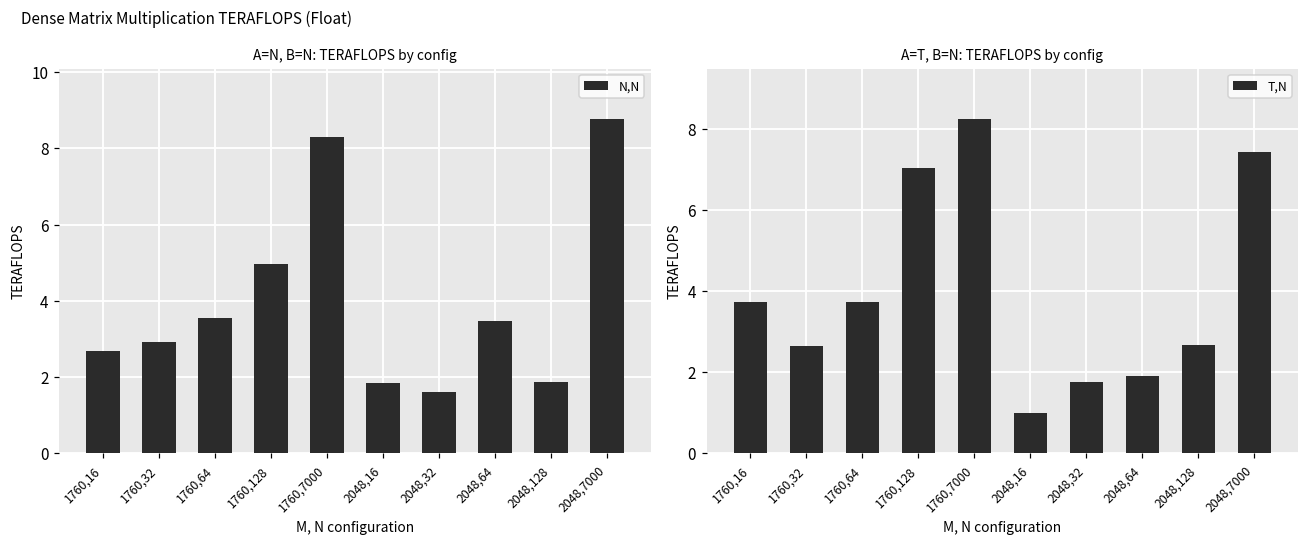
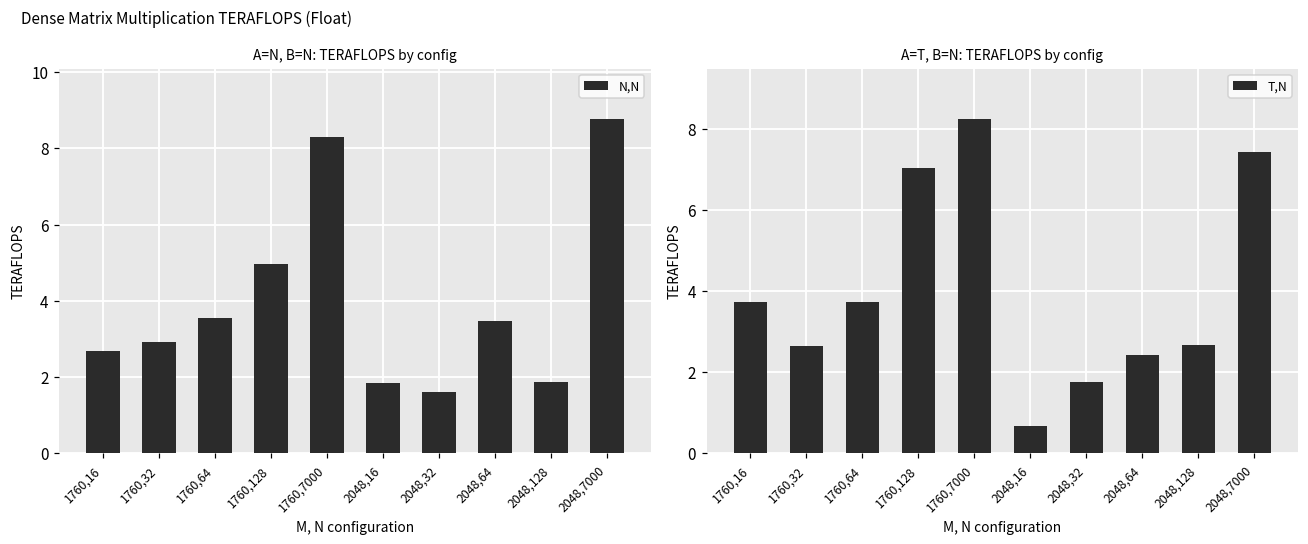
A=T, B=N: TERAFLOPS by config, 2048,16: 1.0 -> 0.7
A=T, B=N: TERAFLOPS by config, 2048,64: 1.9 -> 2.4
